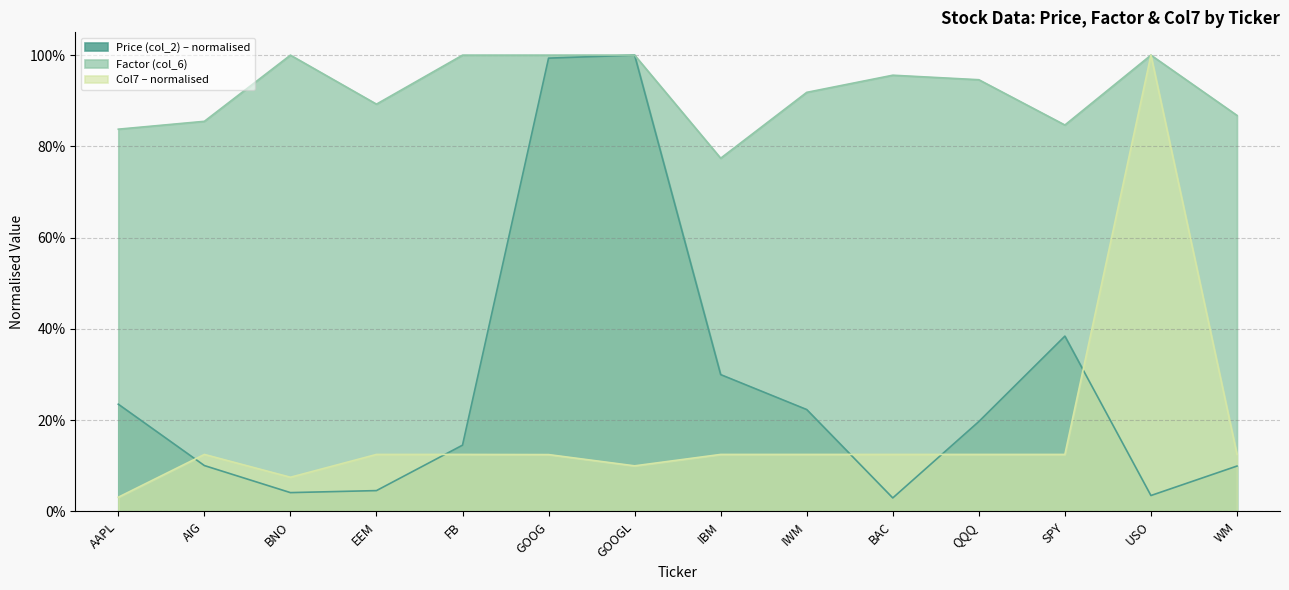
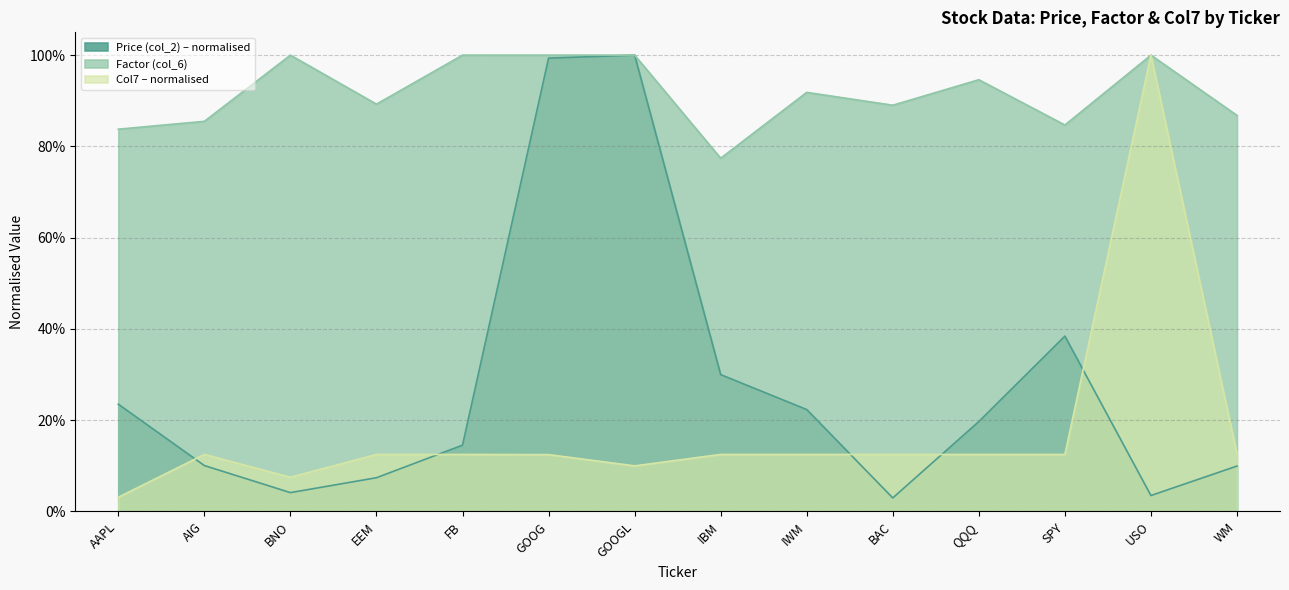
Price (col_2) – normalised, EEM: 5% -> 7%
Factor (col_6), BAC: 96% -> 89%
